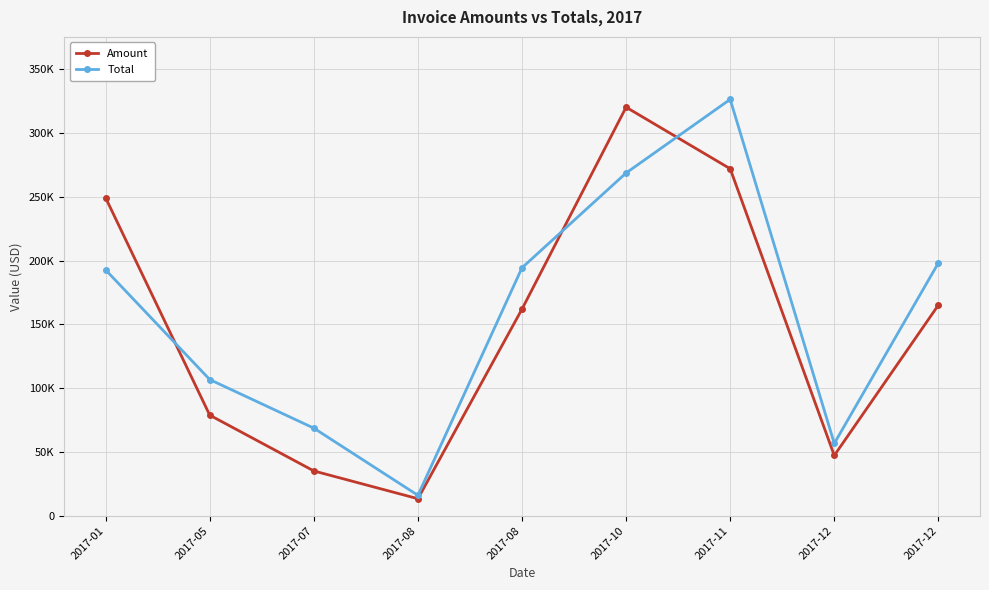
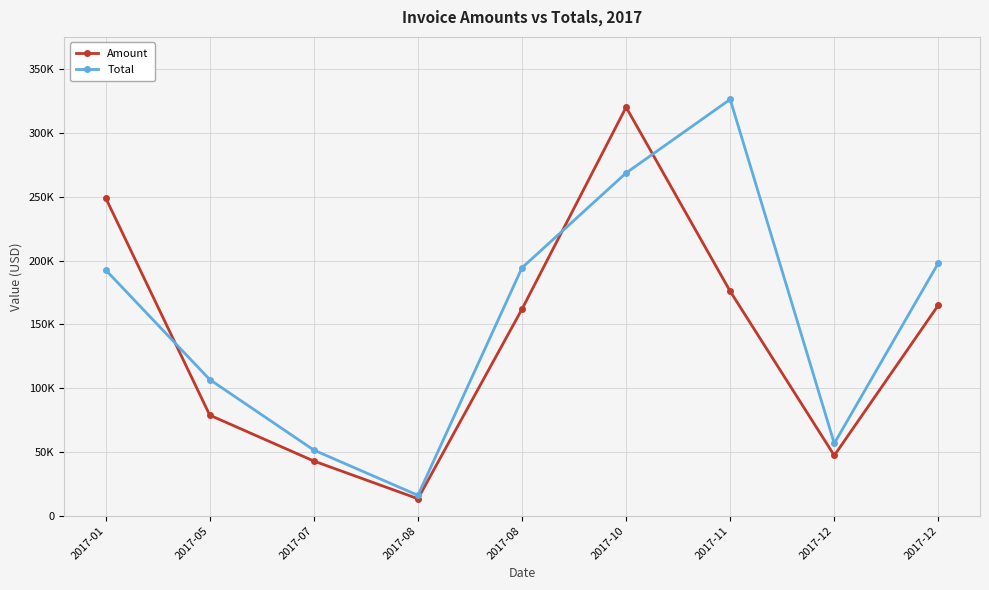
Amount, 2017-07: 35000 -> 43000
Total, 2017-07: 69000 -> 51000
Amount, 2017-11: 272000 -> 176000
